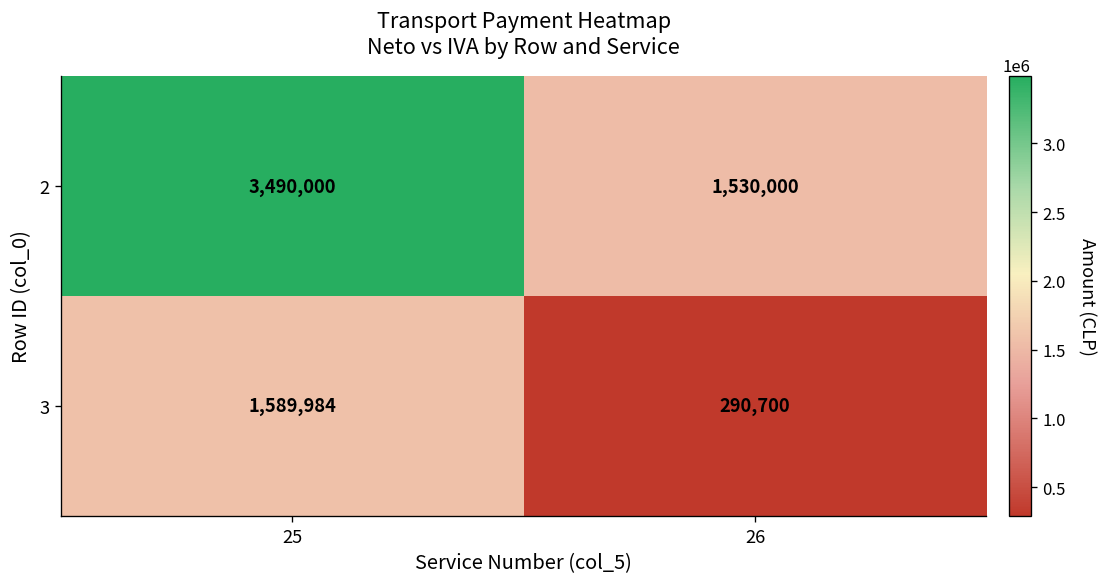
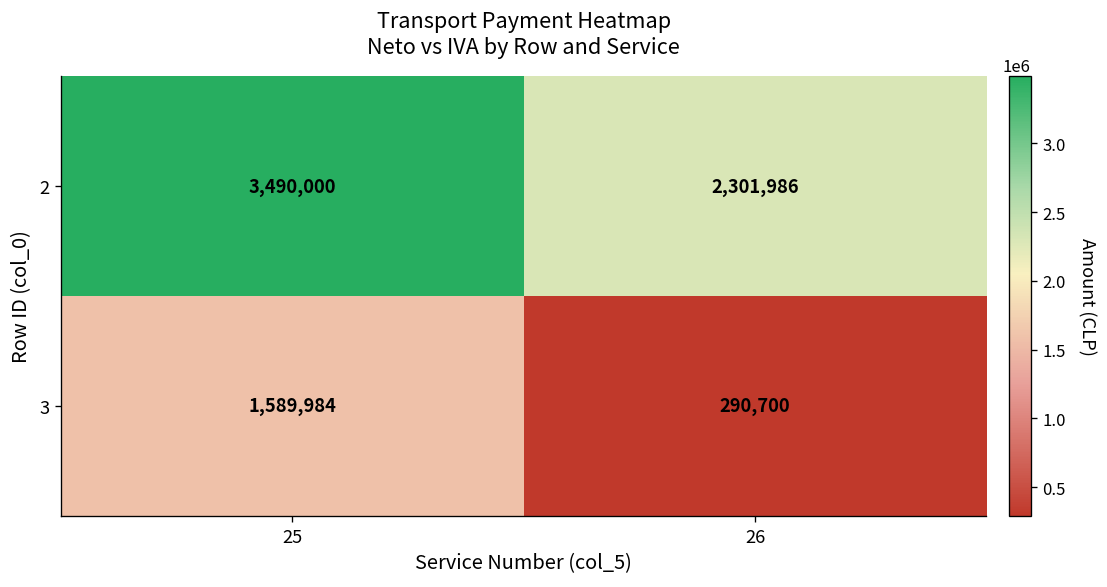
2, 26: 1,530,000 -> 2,301,986
